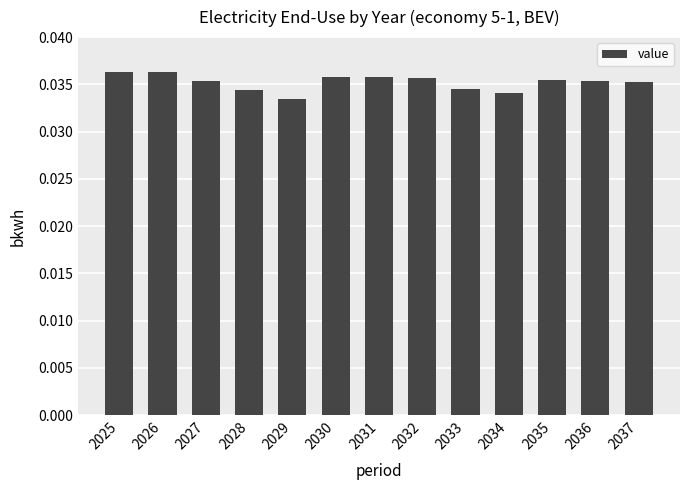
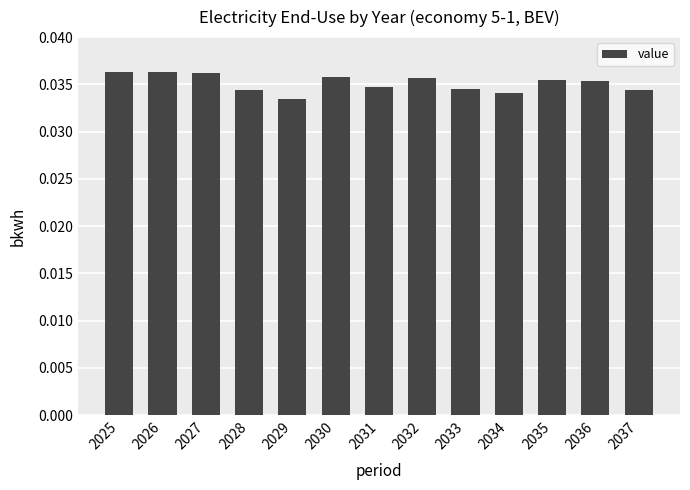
2027: 0.035 -> 0.036
2031: 0.036 -> 0.035
2037: 0.035 -> 0.034
